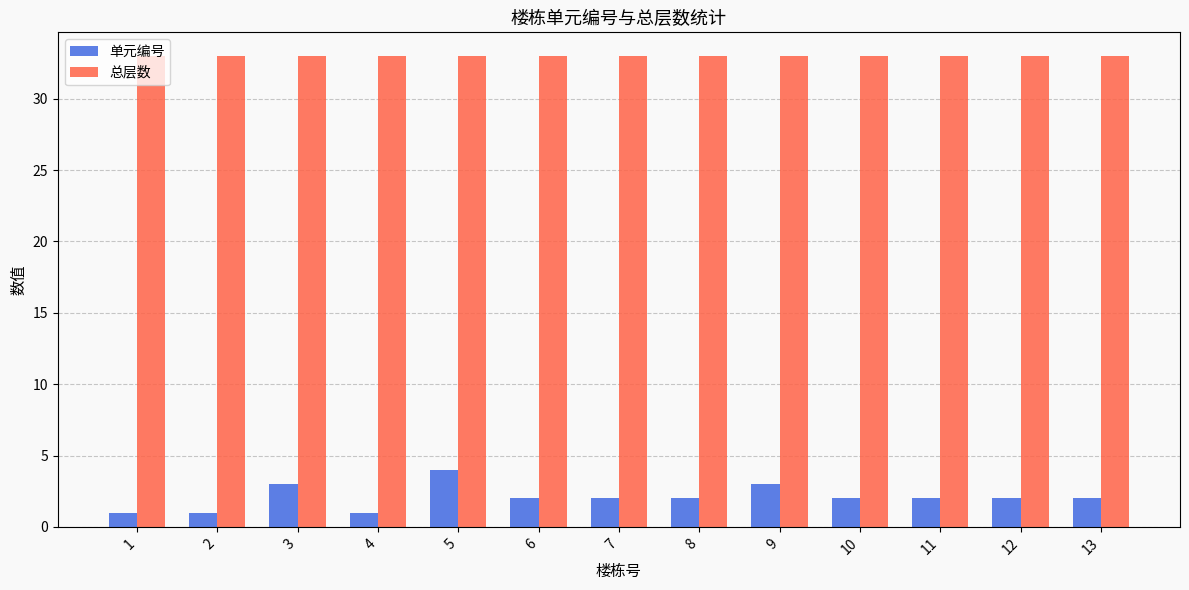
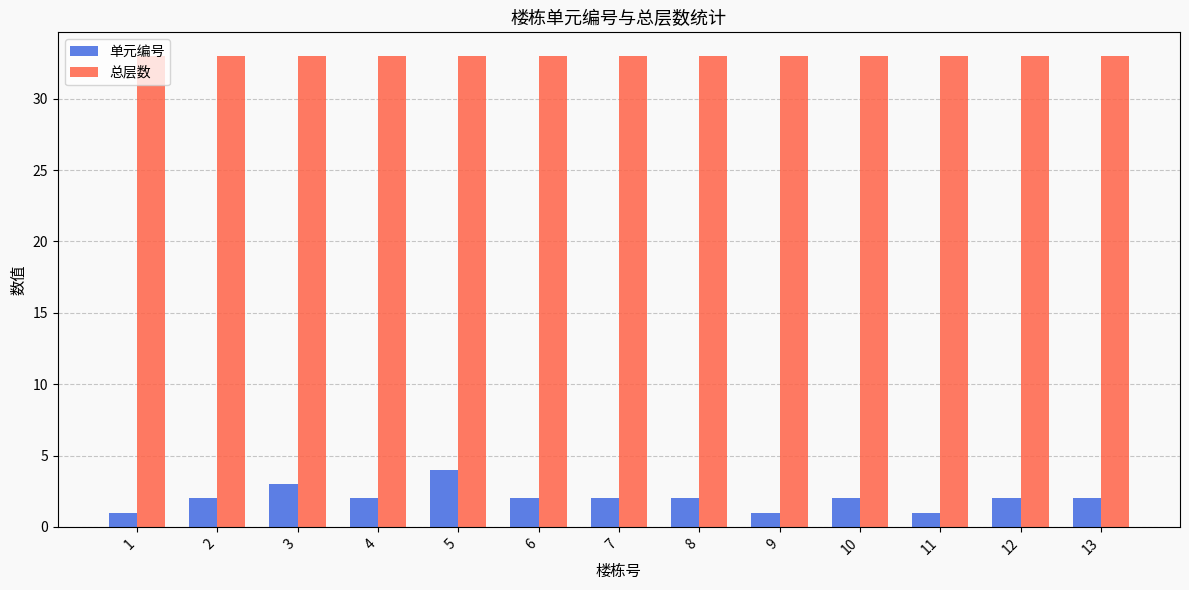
单元编号, 2: 1 -> 2
单元编号, 4: 1 -> 2
单元编号, 9: 3 -> 1
单元编号, 11: 2 -> 1
